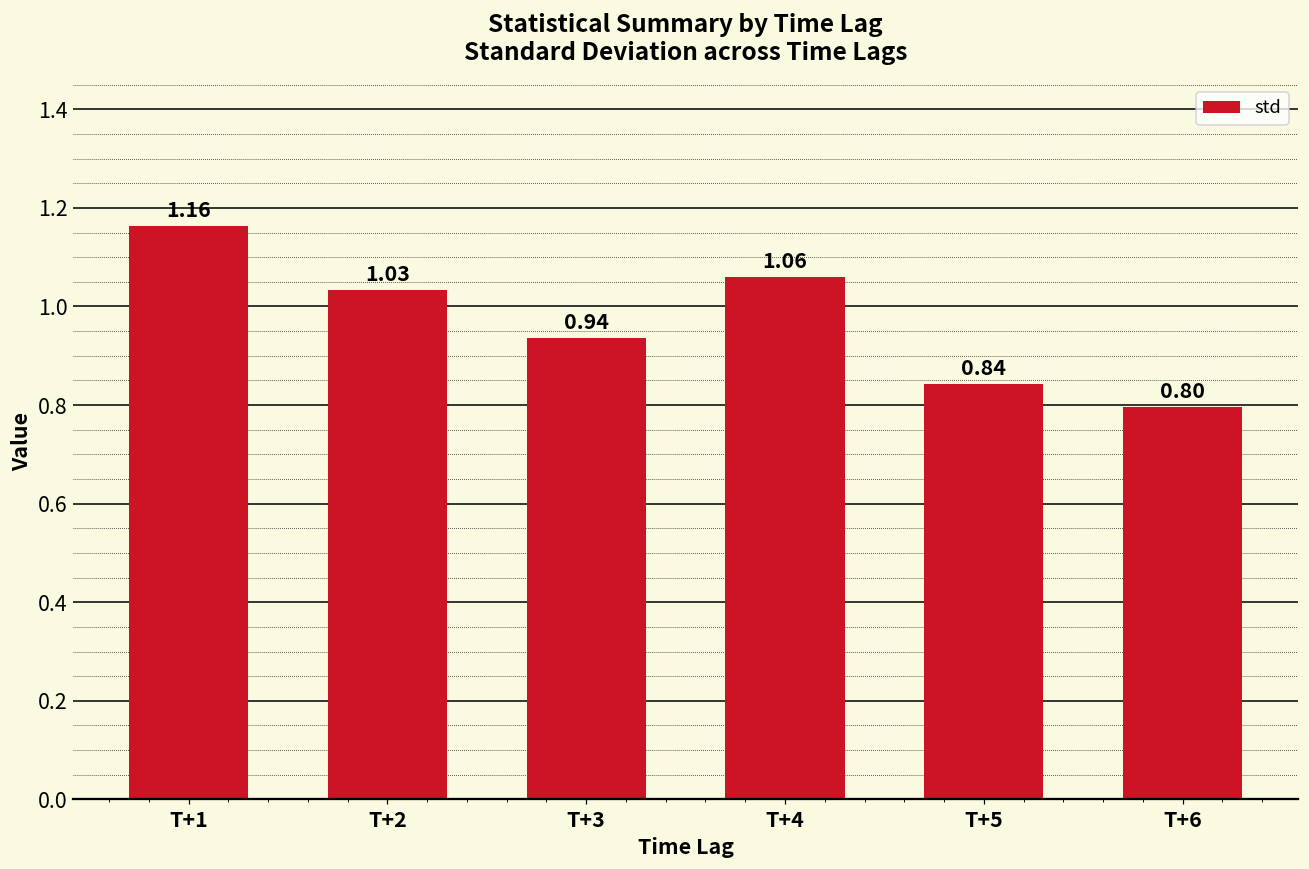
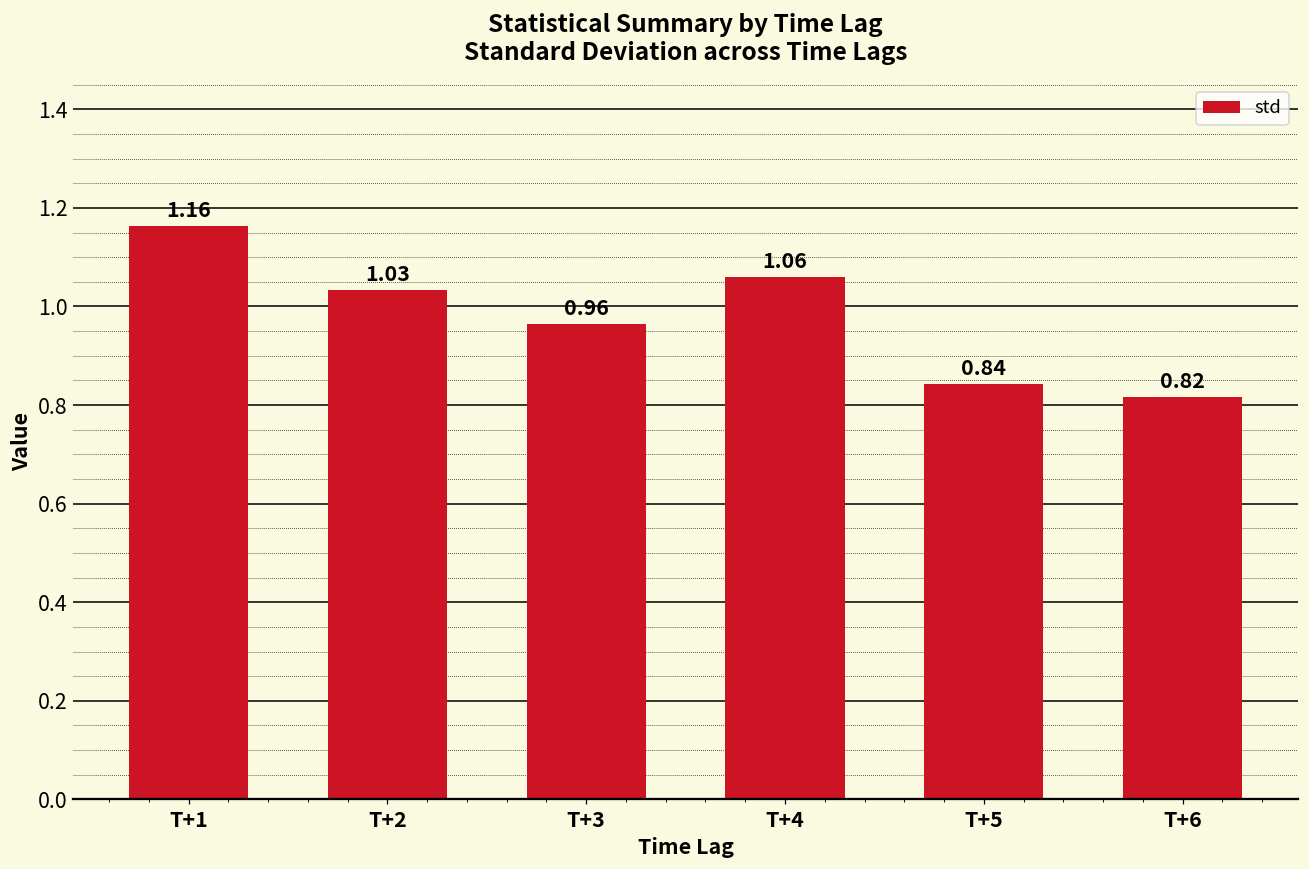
T+3: 0.94 -> 0.96
T+6: 0.80 -> 0.82
